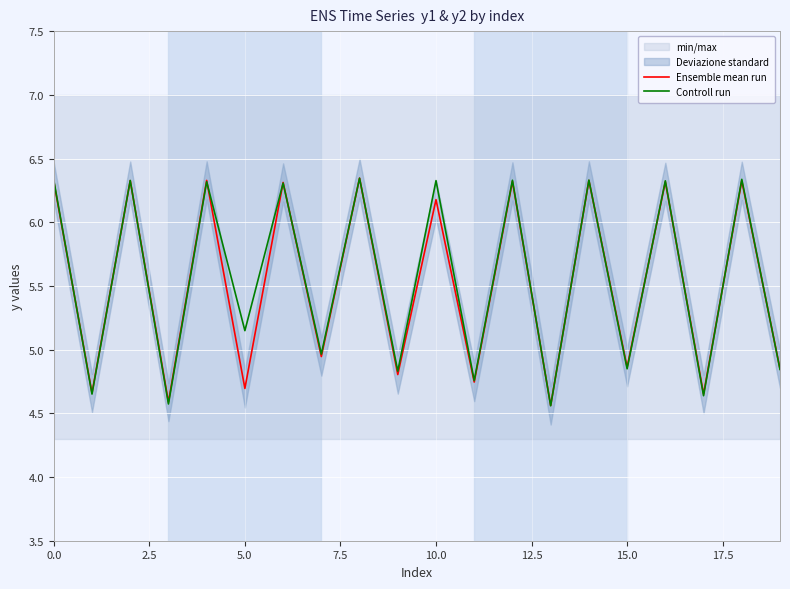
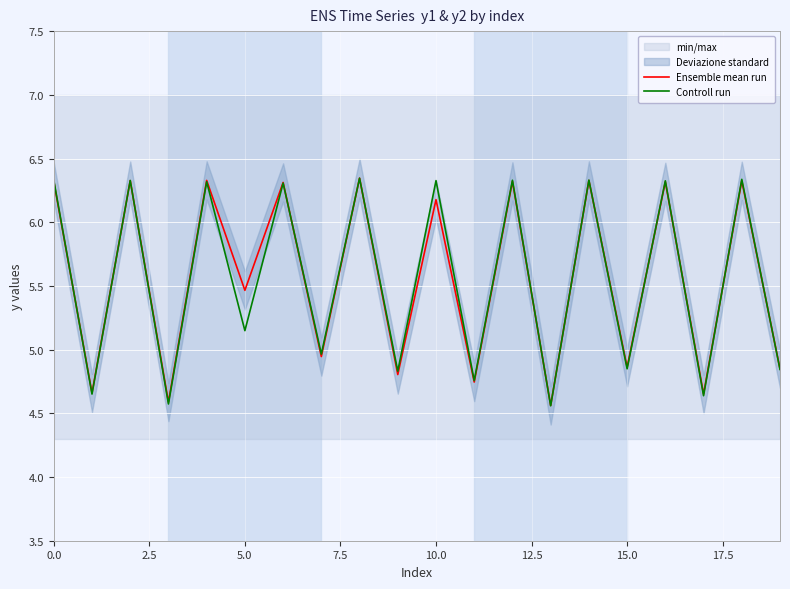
Ensemble mean run, 5.0: 4.70 -> 5.47
